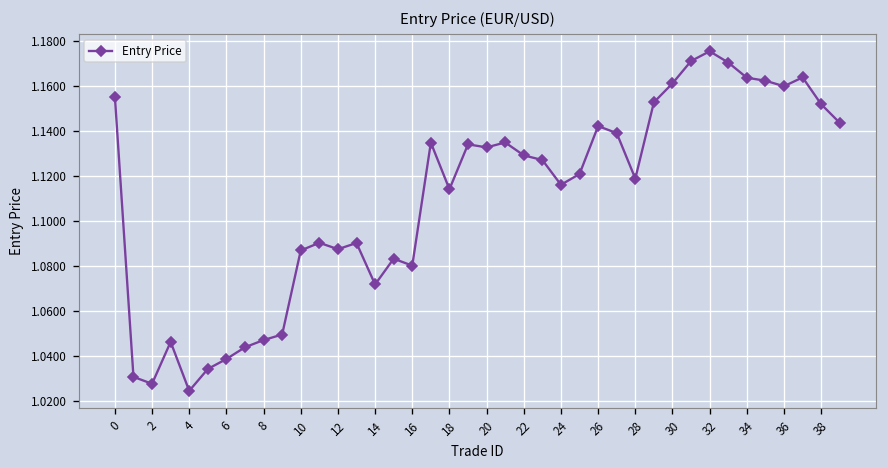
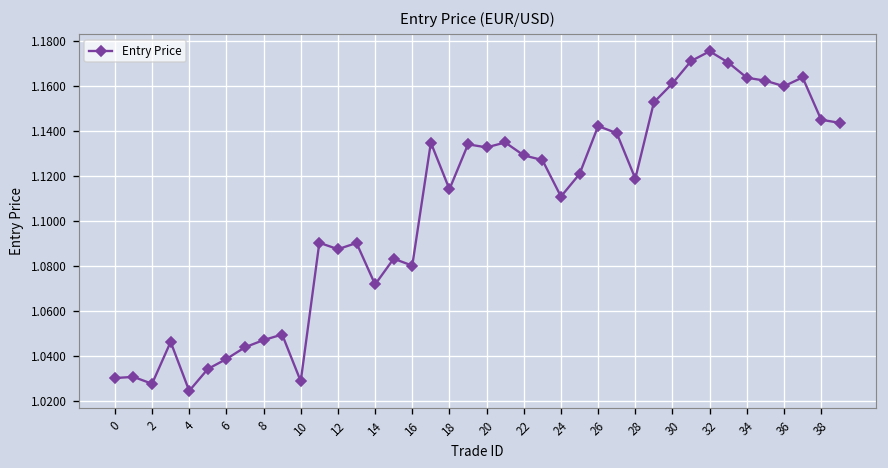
0: 1.155 -> 1.030
10: 1.087 -> 1.029
24: 1.116 -> 1.111
38: 1.152 -> 1.145
